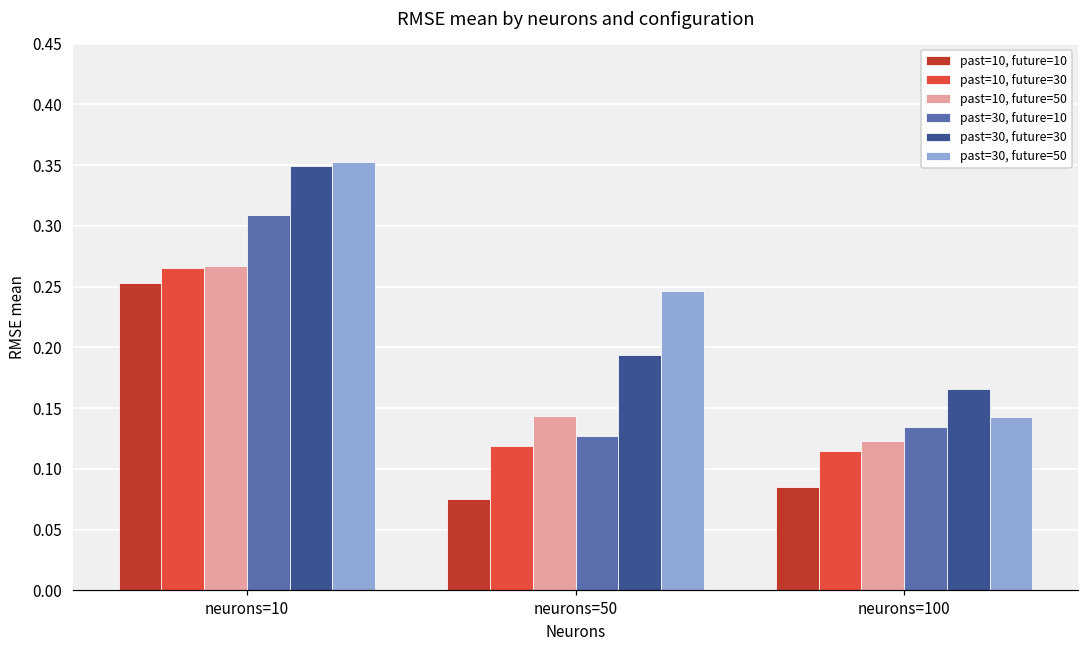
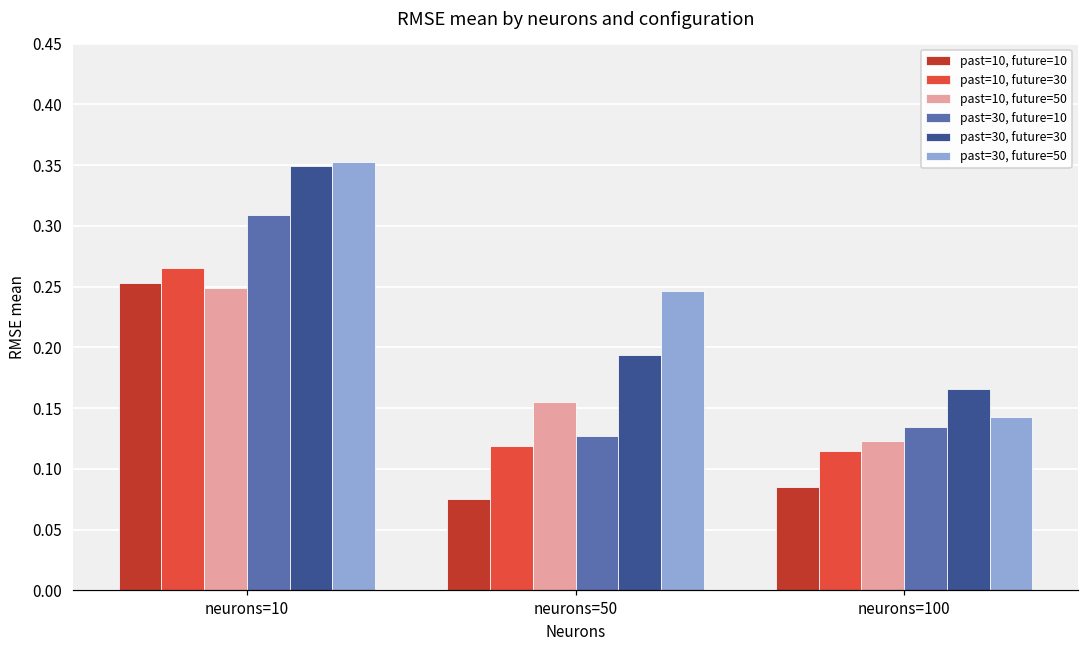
past=10, future=50, neurons=10: 0.267 -> 0.249
past=10, future=50, neurons=50: 0.143 -> 0.155
